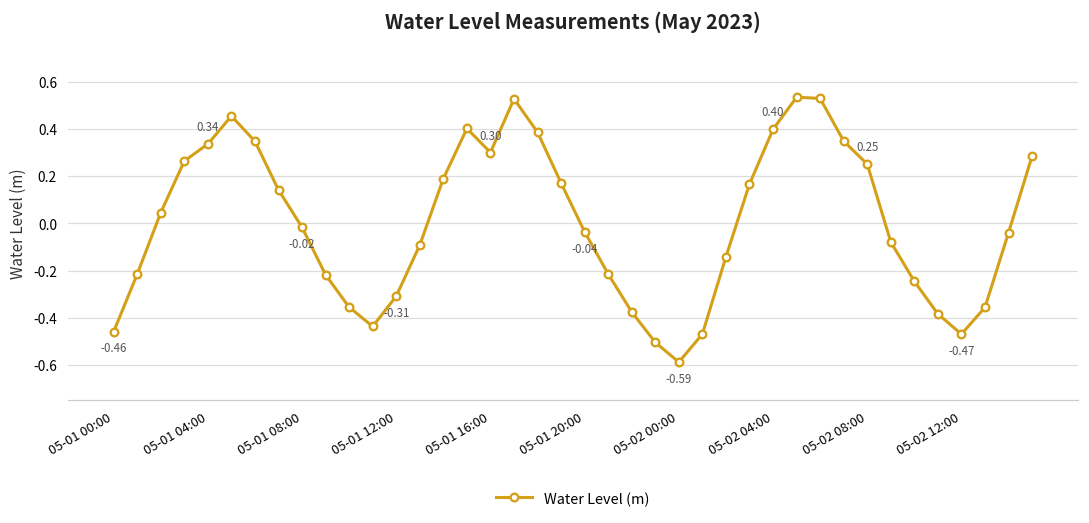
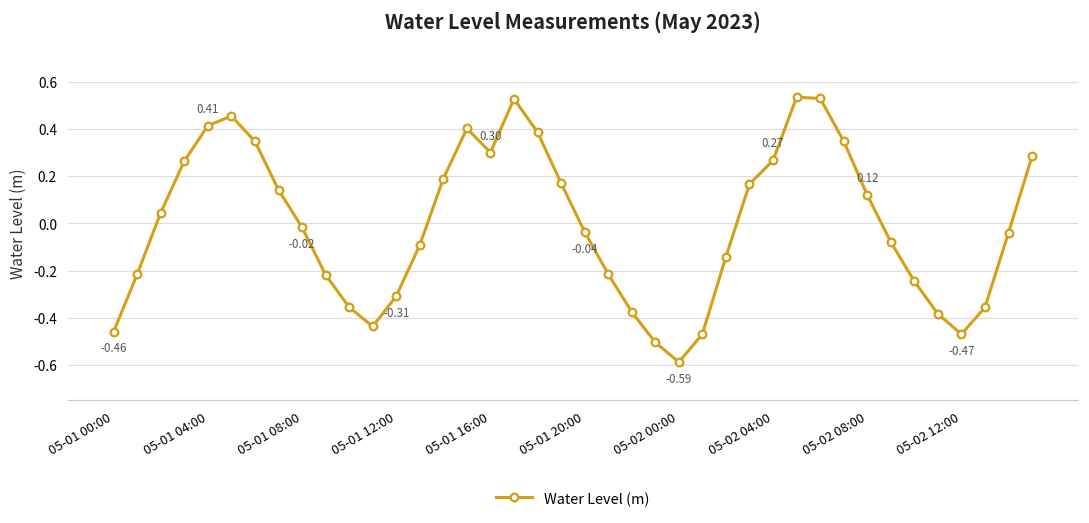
05-01 04:00: 0.34 -> 0.41
05-02 04:00: 0.40 -> 0.27
05-02 08:00: 0.25 -> 0.12
